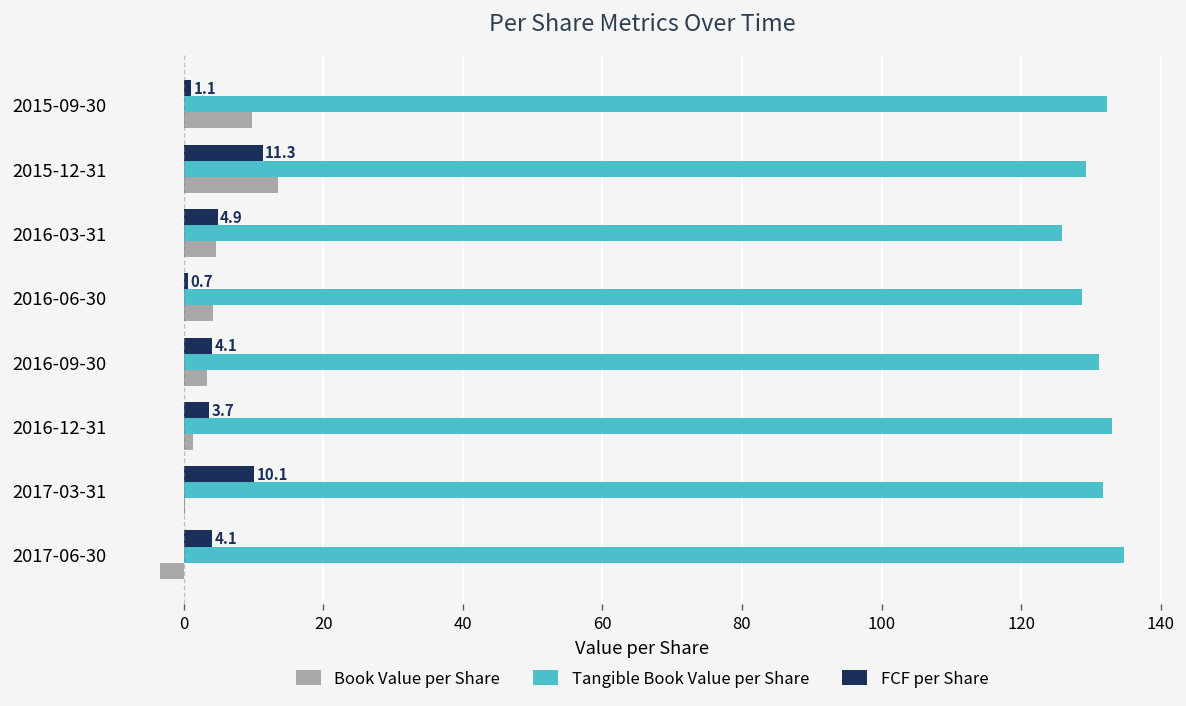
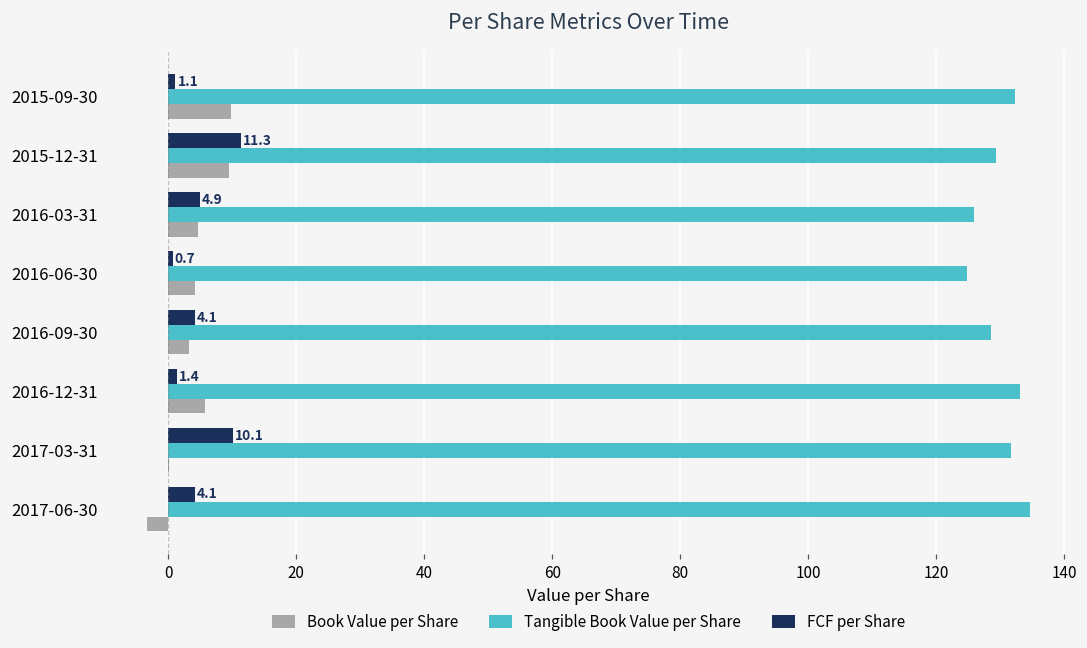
Book Value per Share, 2015-12-31: 14 -> 9
Tangible Book Value per Share, 2016-06-30: 129 -> 125
Tangible Book Value per Share, 2016-09-30: 131 -> 129
FCF per Share, 2016-12-31: 3.7 -> 1.4
Book Value per Share, 2016-12-31: 1 -> 6
